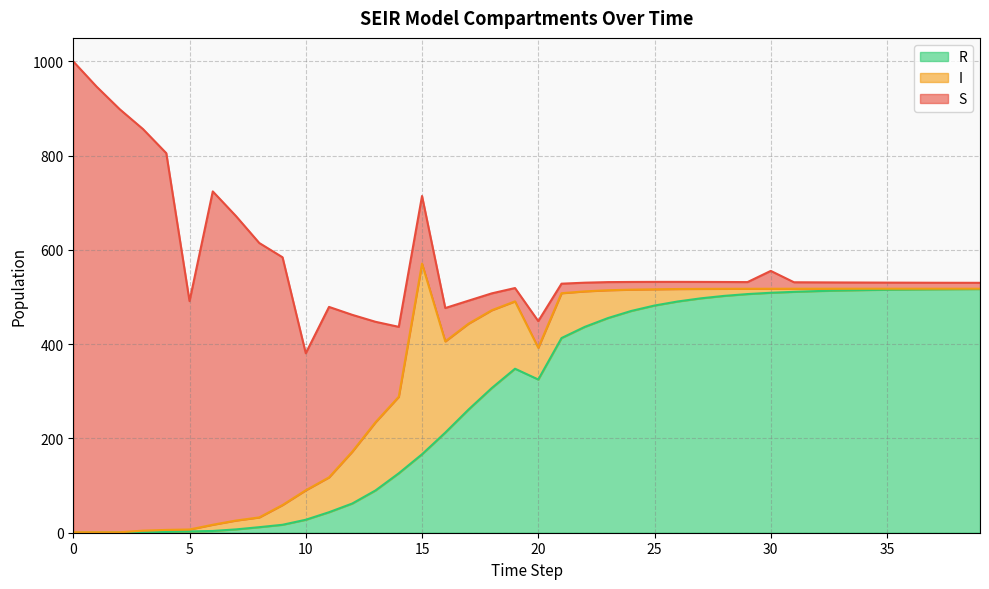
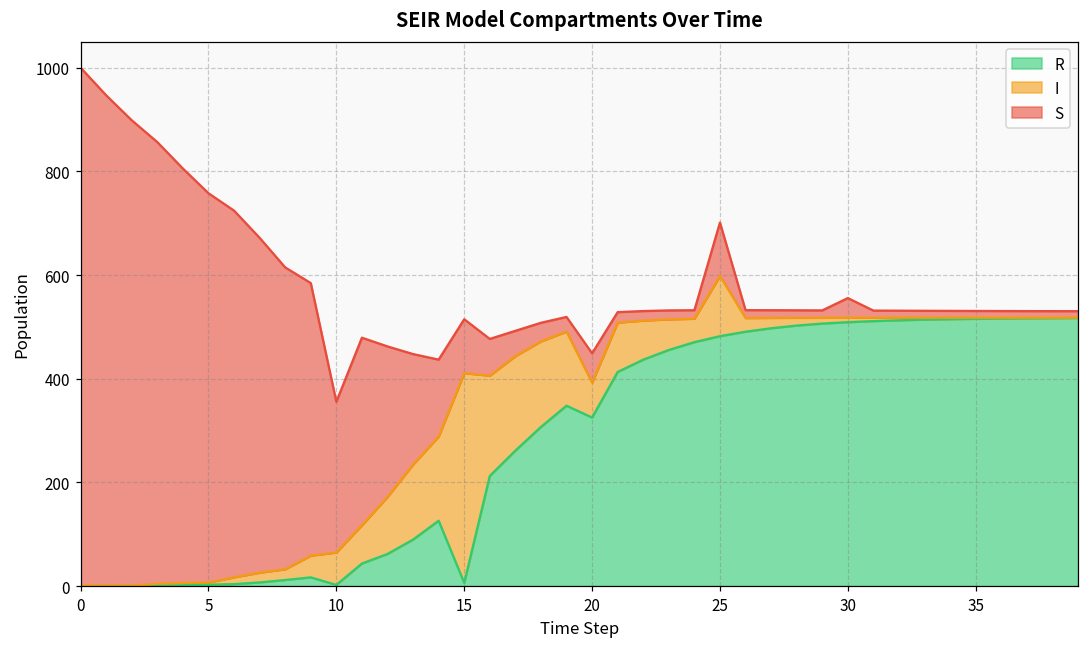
S, 5: 480 -> 750
R, 10: 30 -> 0
R, 15: 170 -> 10
S, 15: 140 -> 100
I, 25: 30 -> 120
S, 25: 20 -> 100
